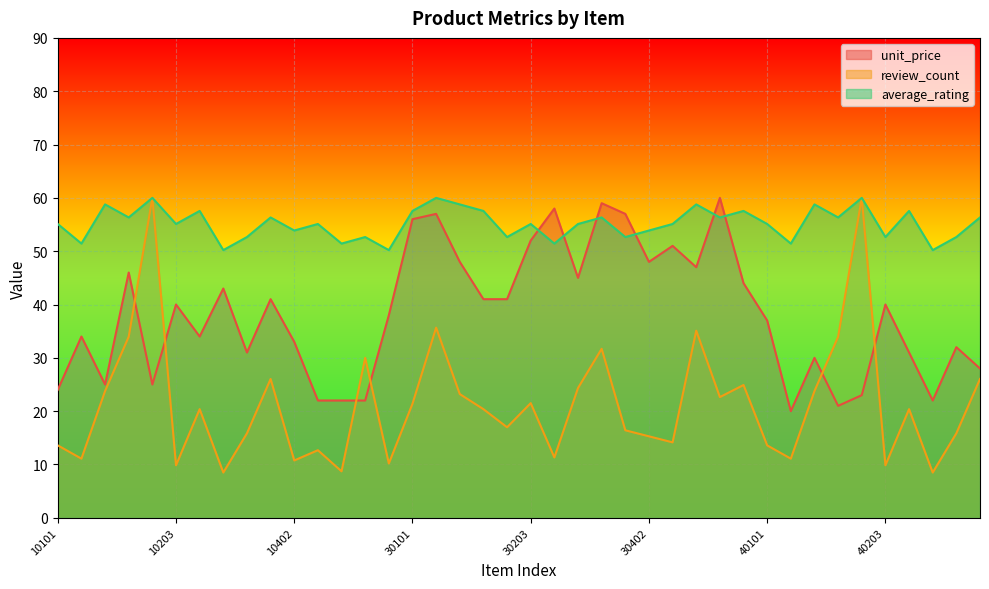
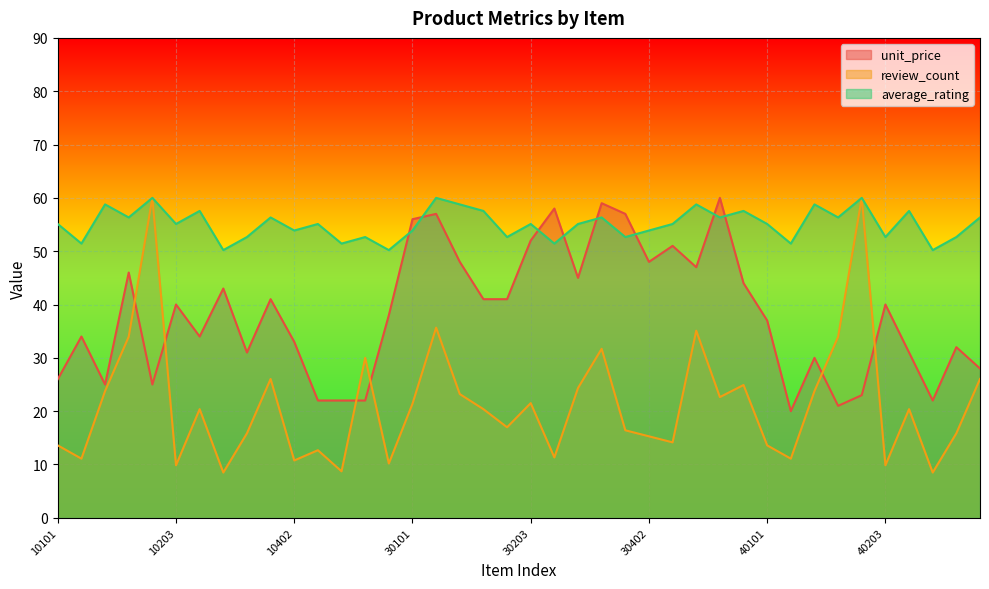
unit_price, 10101: 24 -> 26
average_rating, 30101: 58 -> 54
